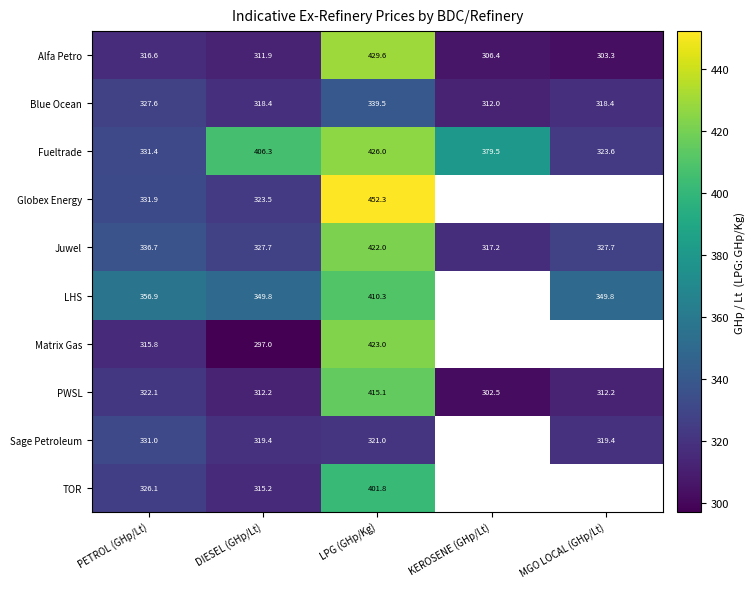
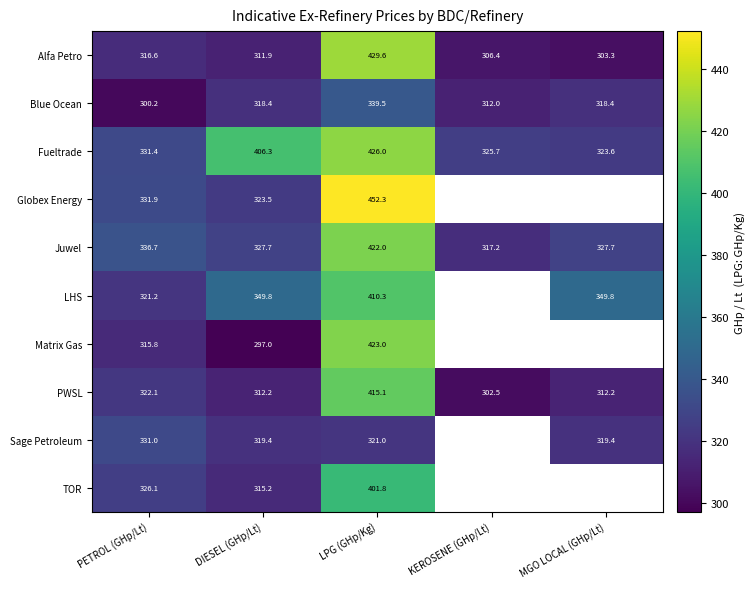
Blue Ocean, PETROL (GHp/Lt): 327.6 -> 300.2
Fueltrade, KEROSENE (GHp/Lt): 379.5 -> 325.7
LHS, PETROL (GHp/Lt): 356.9 -> 321.2
